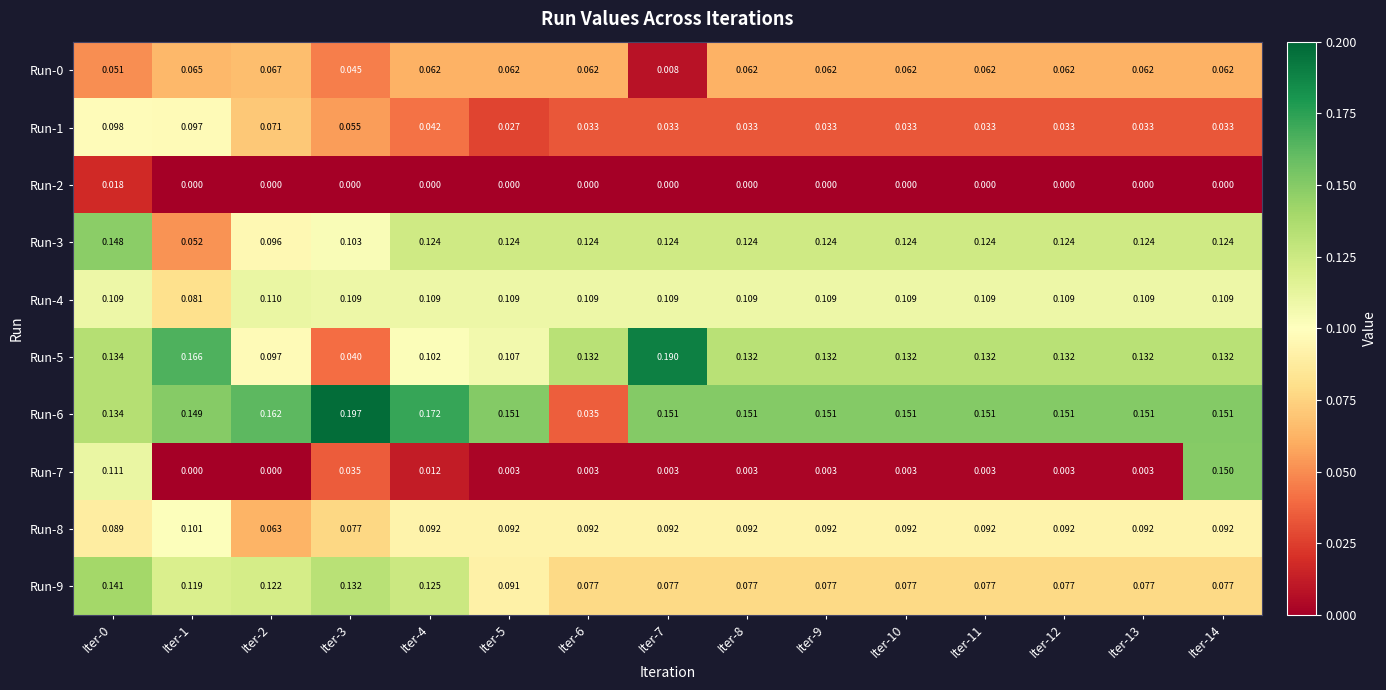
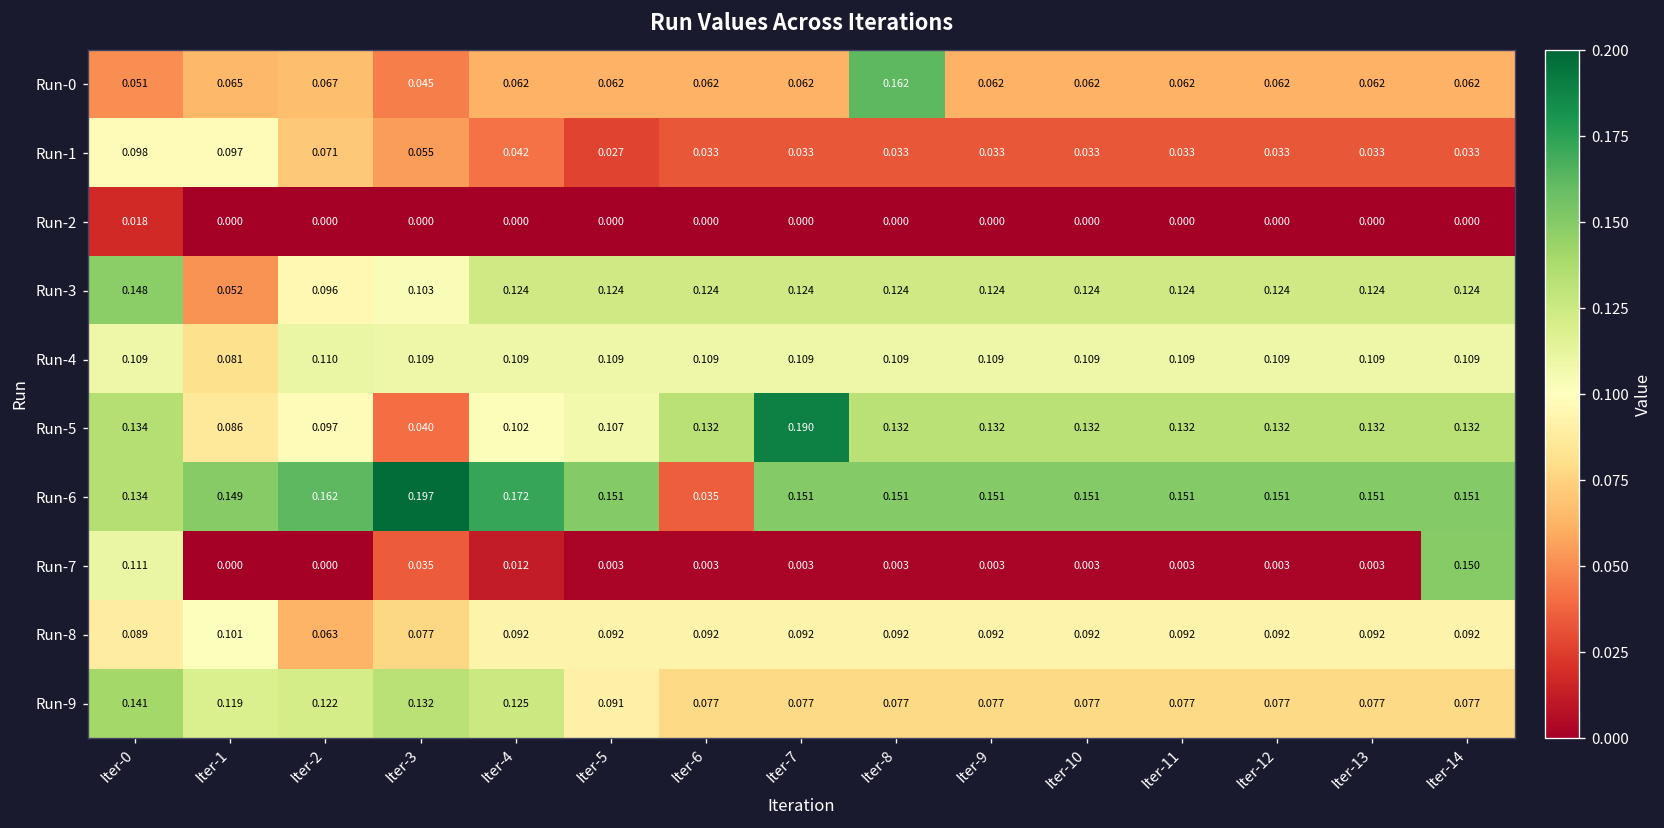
Run-0, Iter-7: 0.008 -> 0.062
Run-0, Iter-8: 0.062 -> 0.162
Run-5, Iter-1: 0.166 -> 0.086
